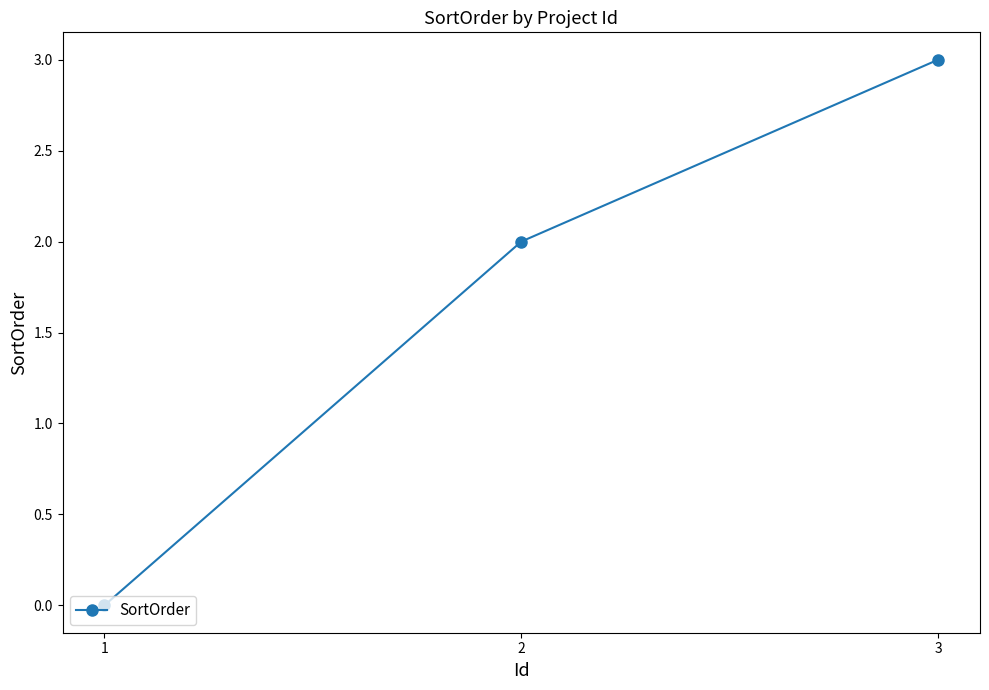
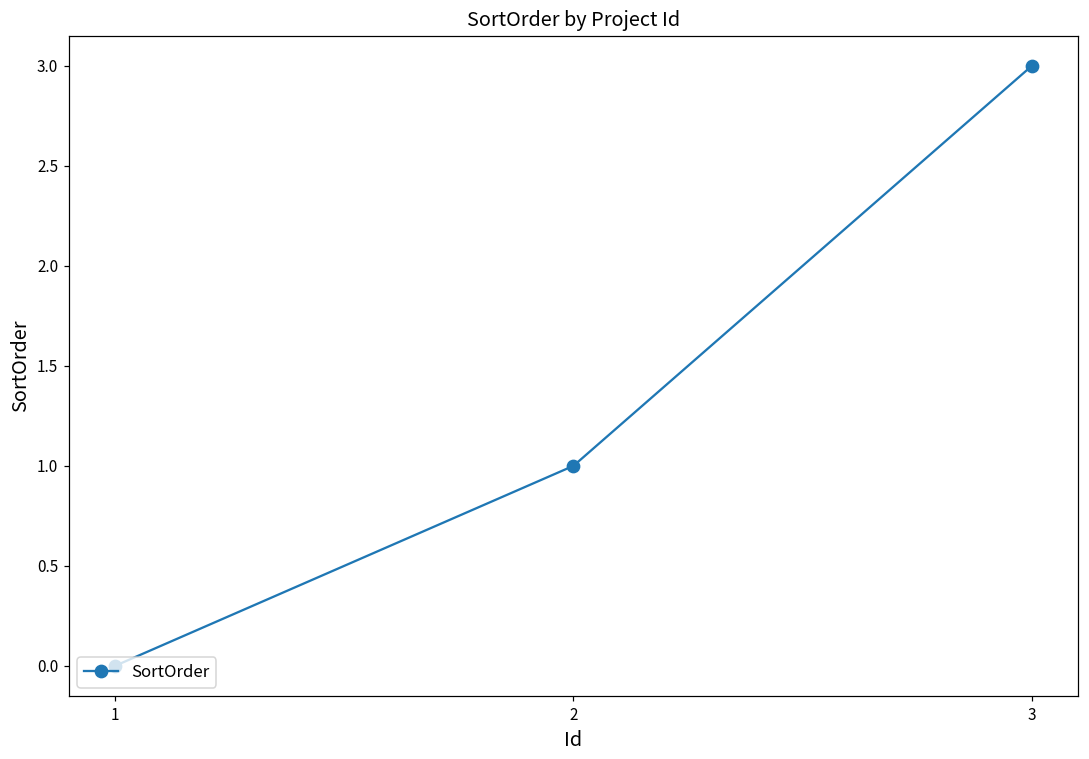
2: 2 -> 1
